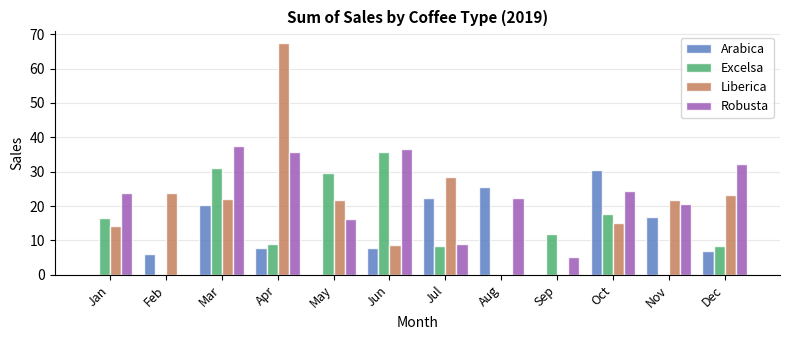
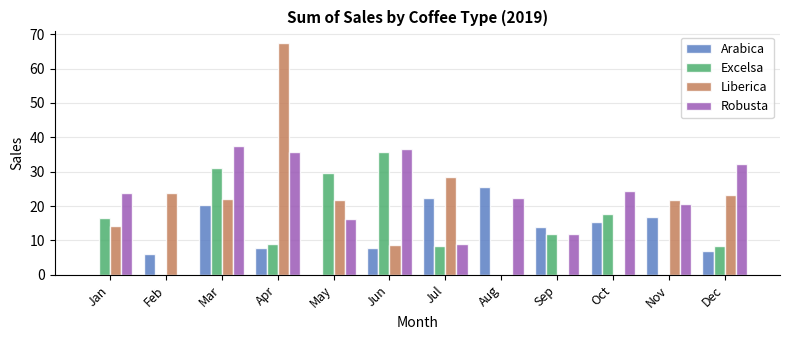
Arabica, Sep: 0 -> 14
Robusta, Sep: 5 -> 12
Arabica, Oct: 30 -> 15
Liberica, Oct: 15 -> 0
